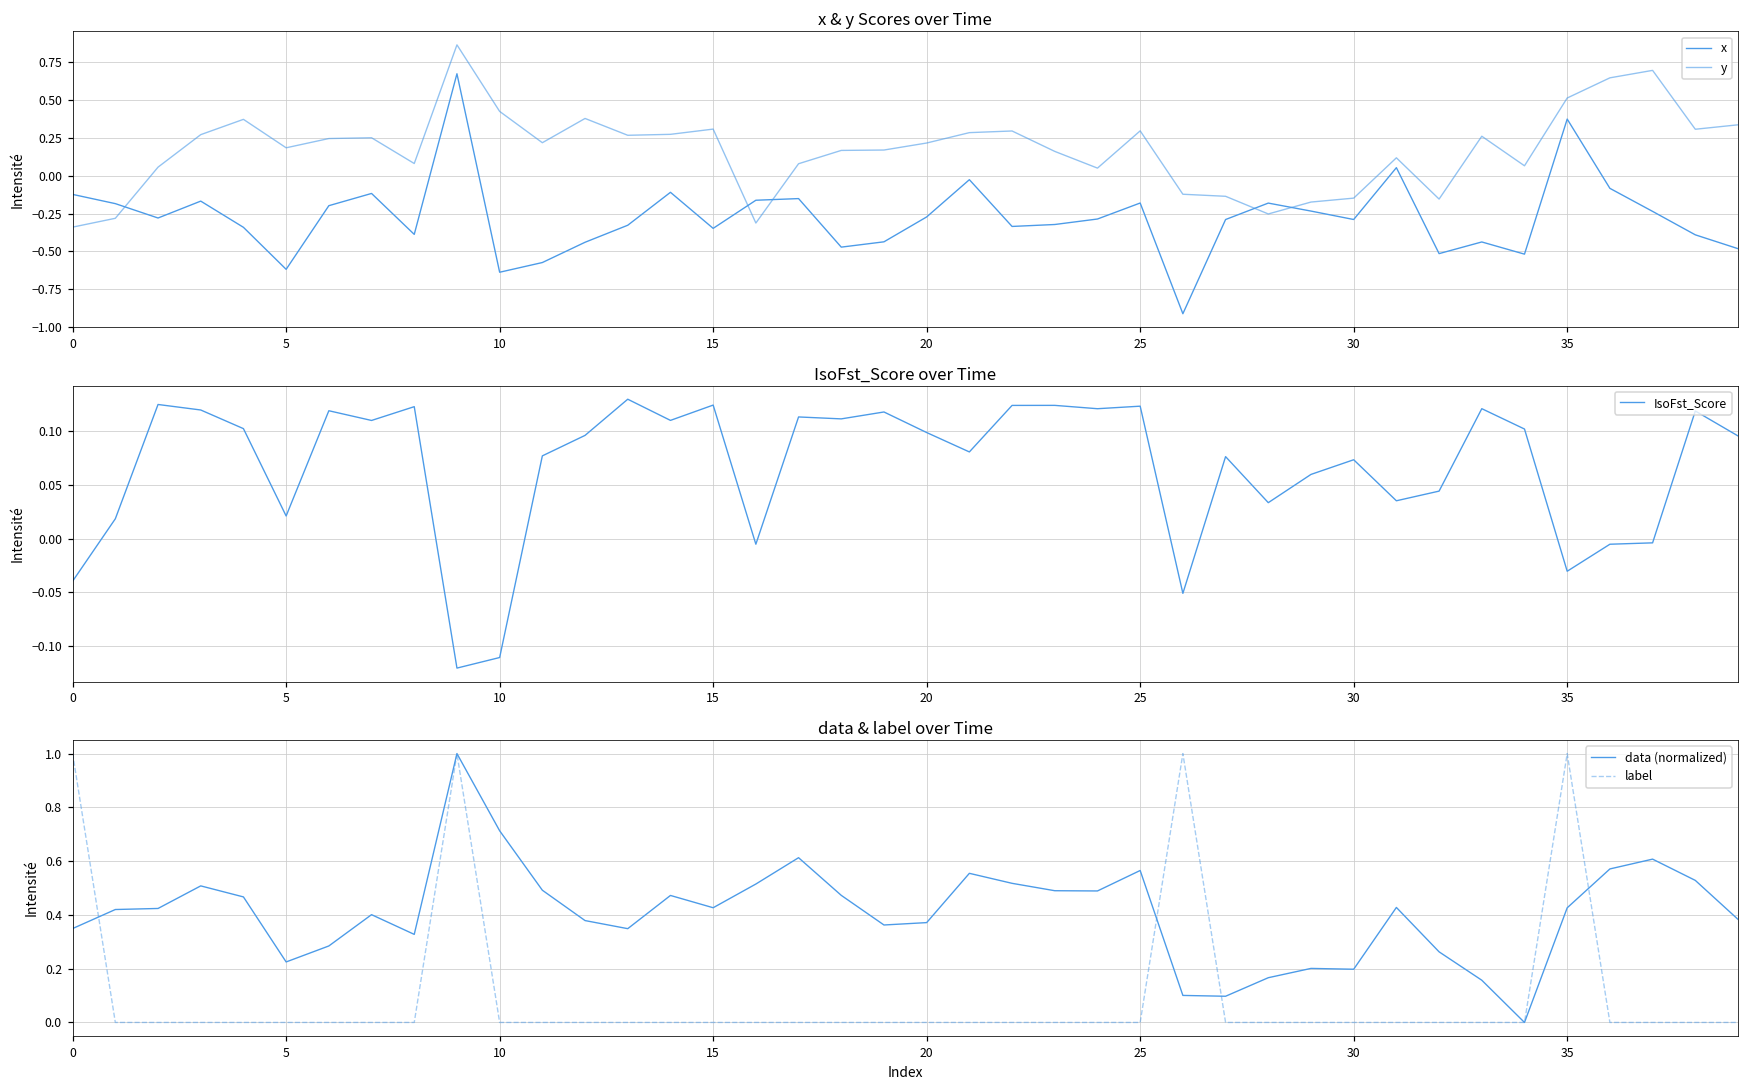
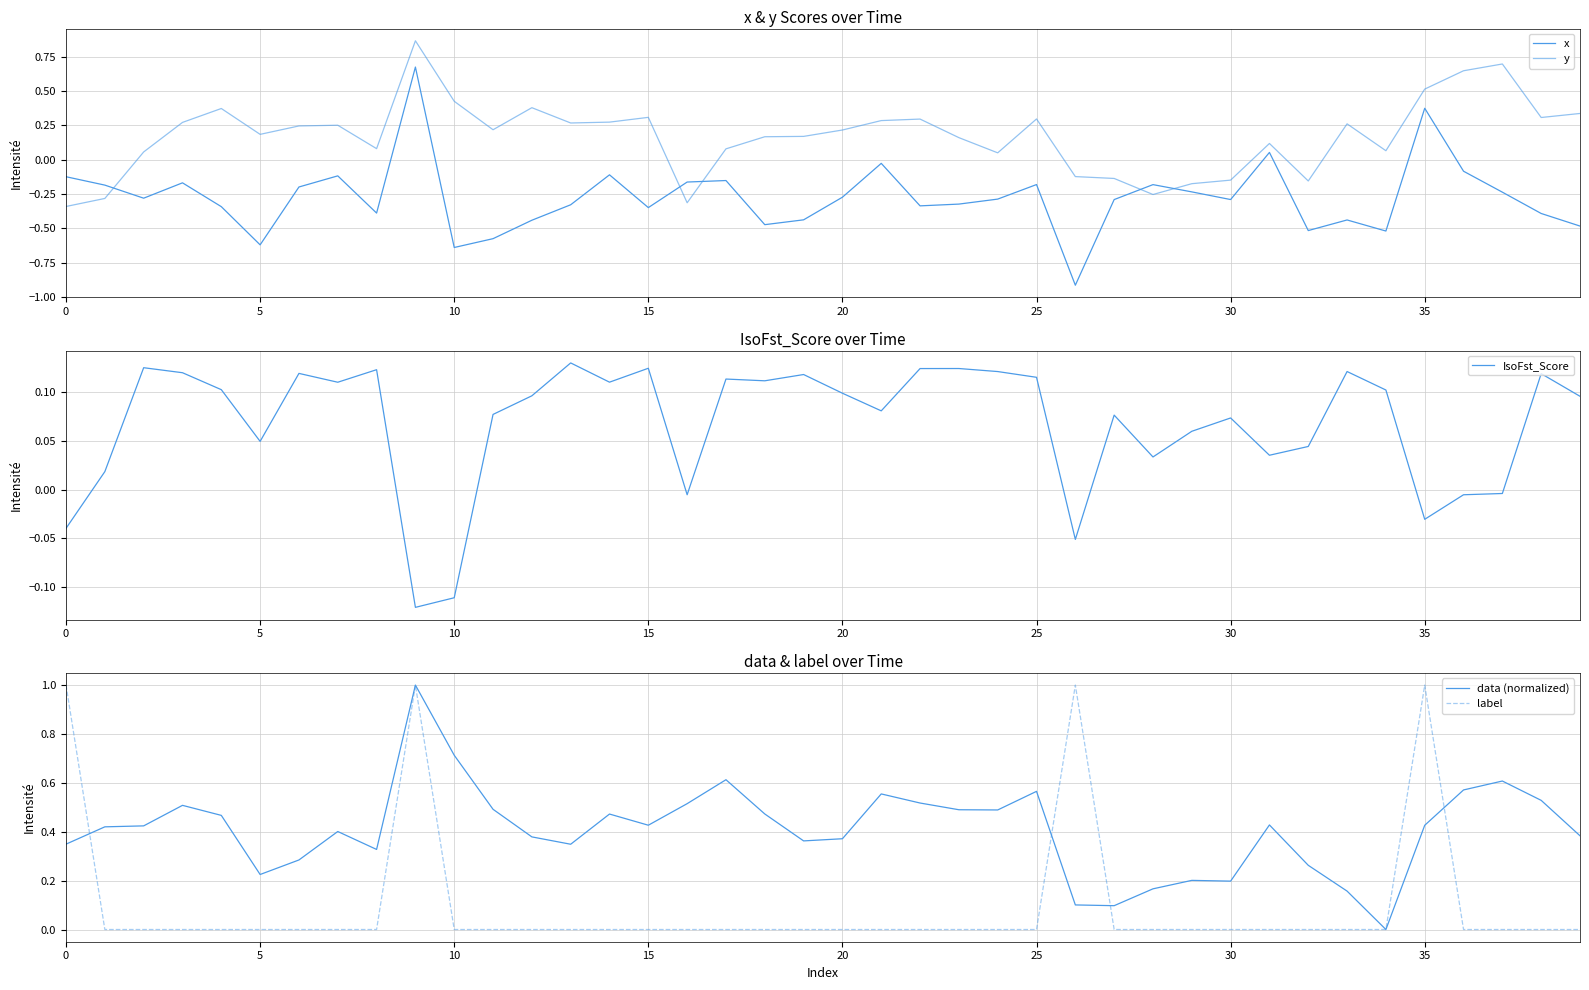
IsoFst_Score over Time, 5: 0.02 -> 0.05
IsoFst_Score over Time, 25: 0.123 -> 0.115
